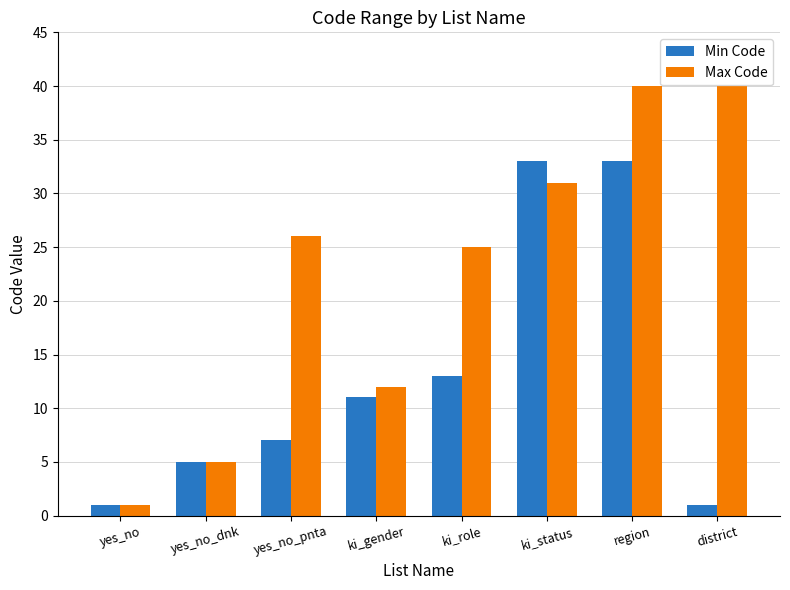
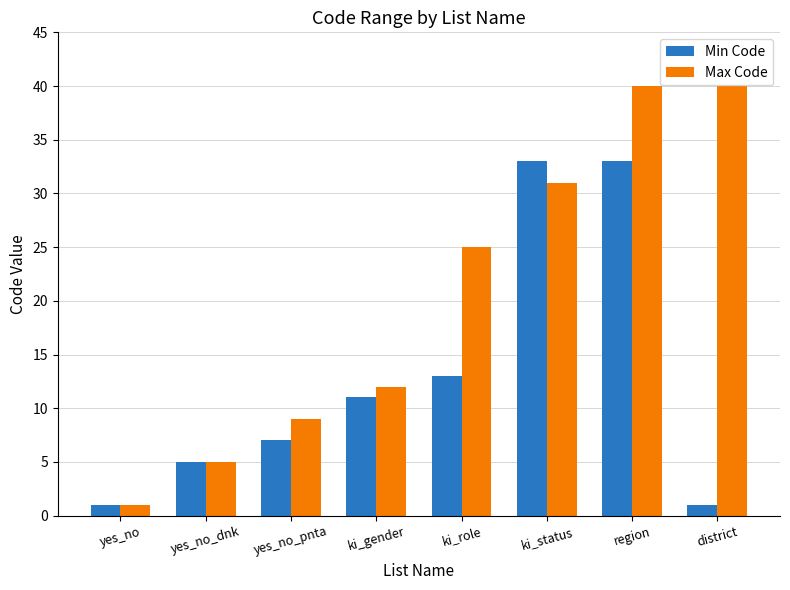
Max Code, yes_no_pnta: 26 -> 9
